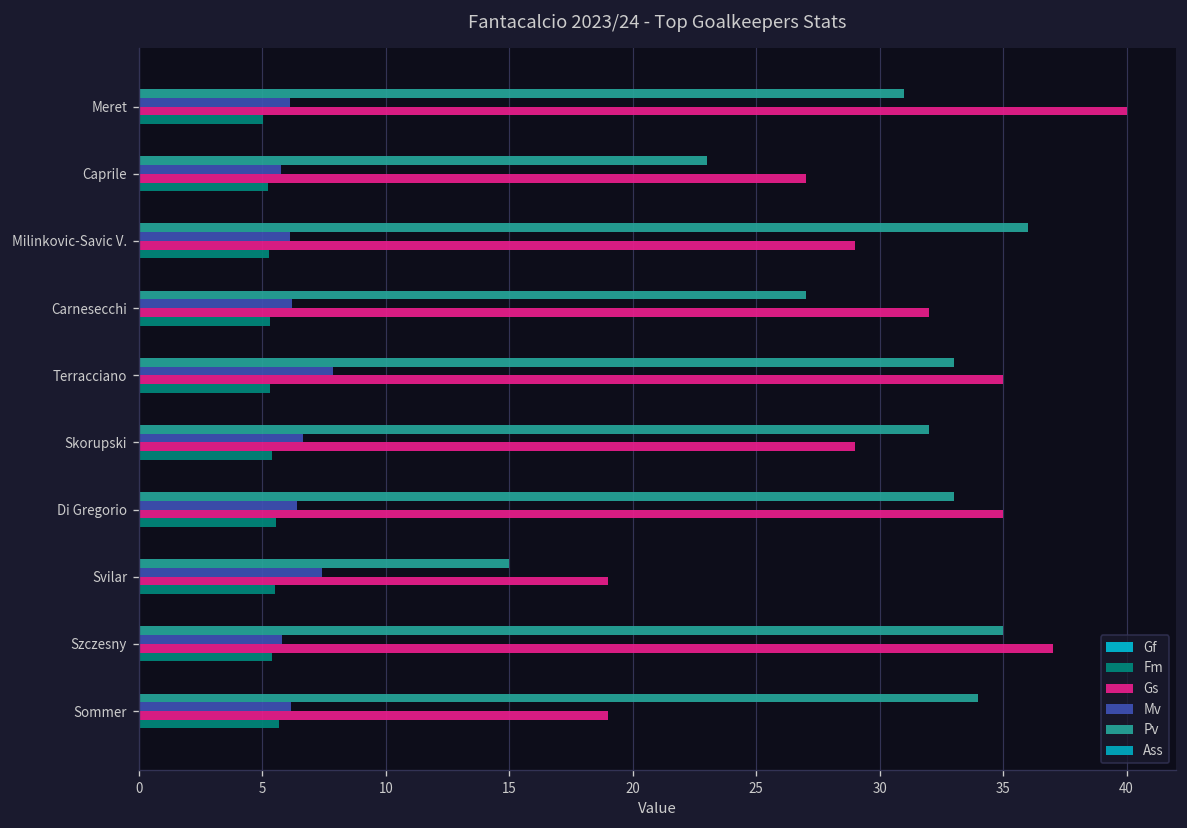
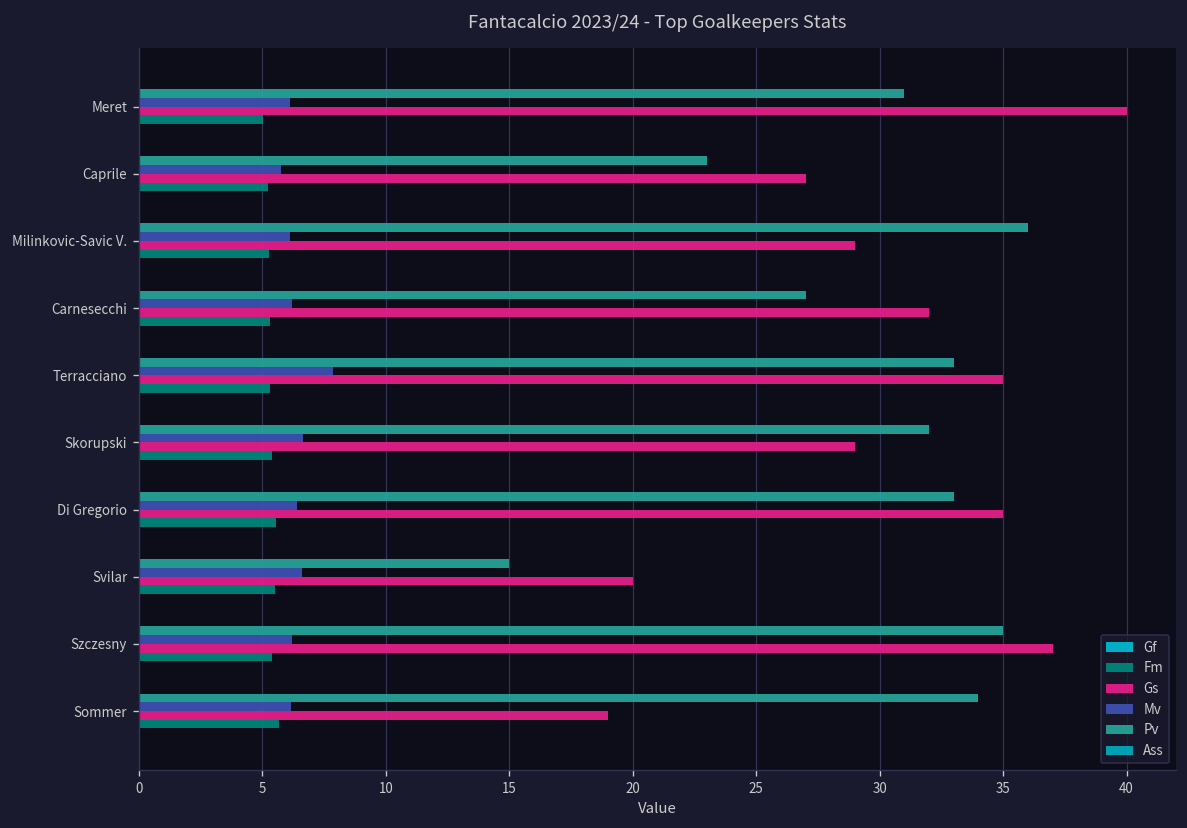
Mv, Svilar: 7.4 -> 6.6
Gs, Svilar: 19 -> 20
Mv, Szczesny: 5.8 -> 6.2
